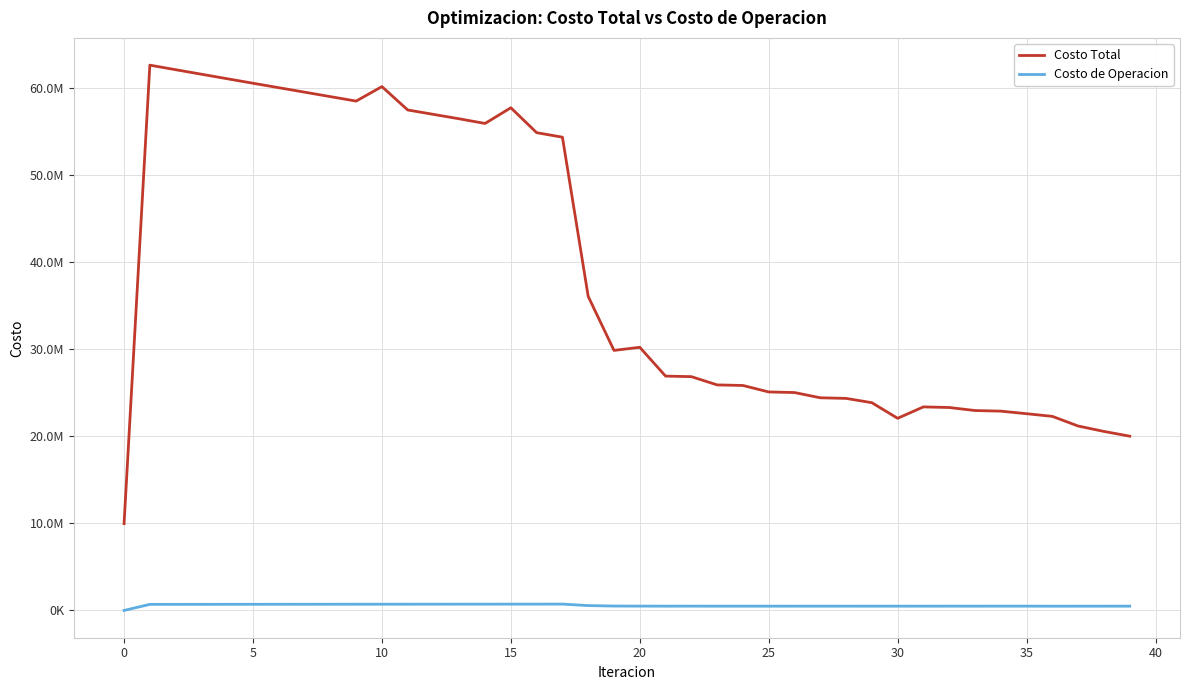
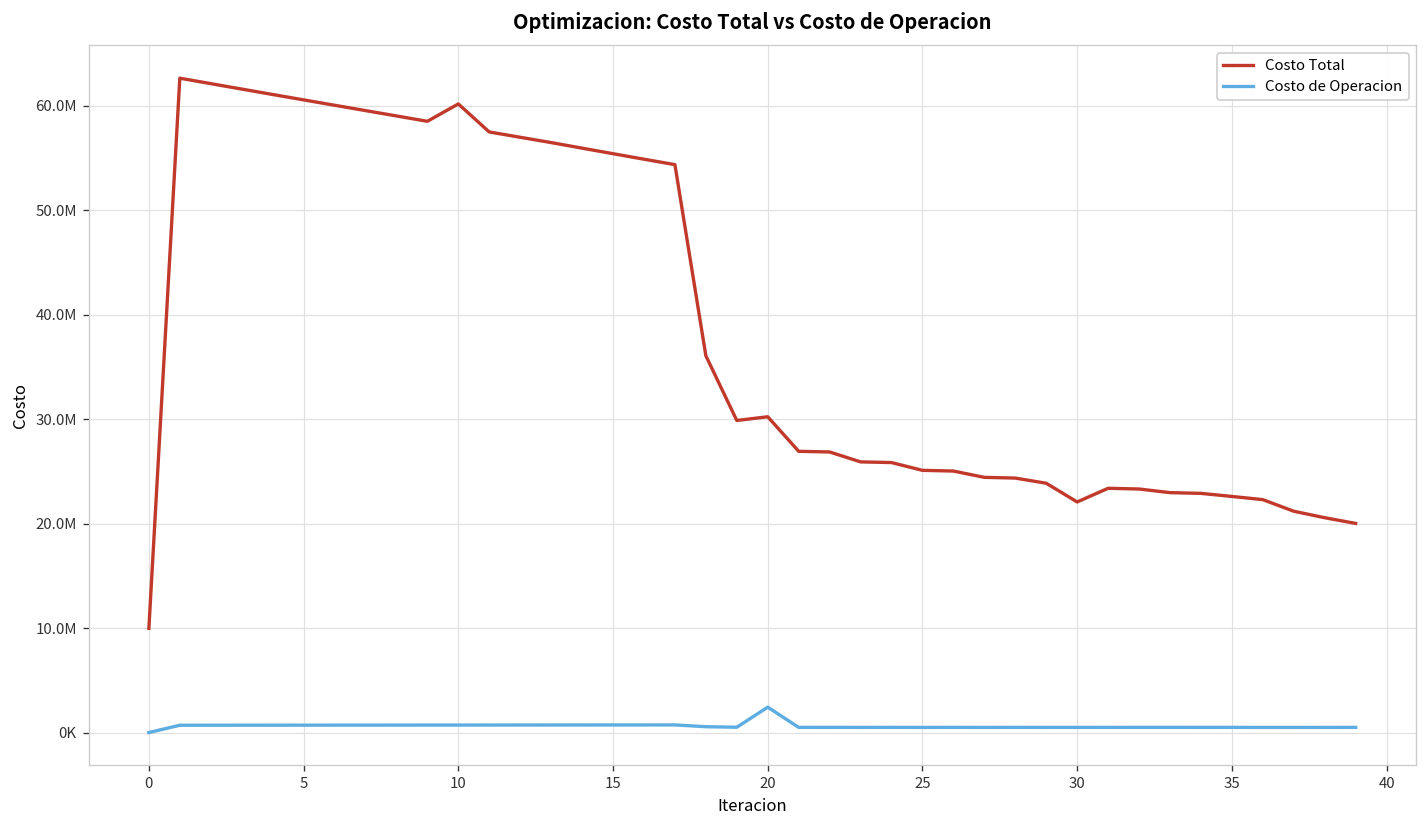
Costo Total, 15: 58000000 -> 55000000
Costo de Operacion, 20: 0 -> 2000000
